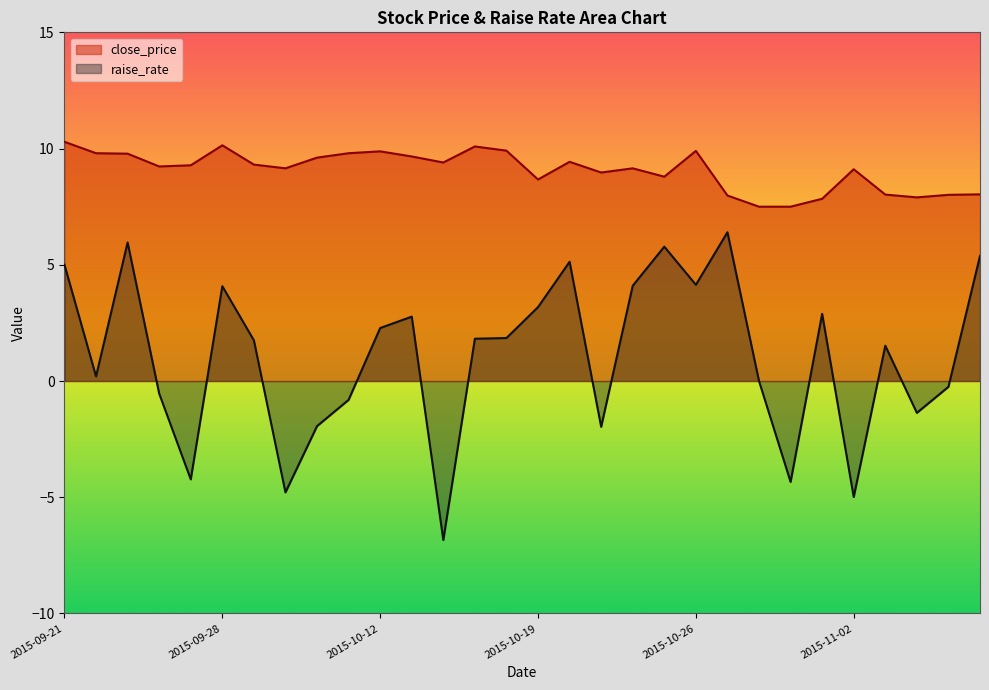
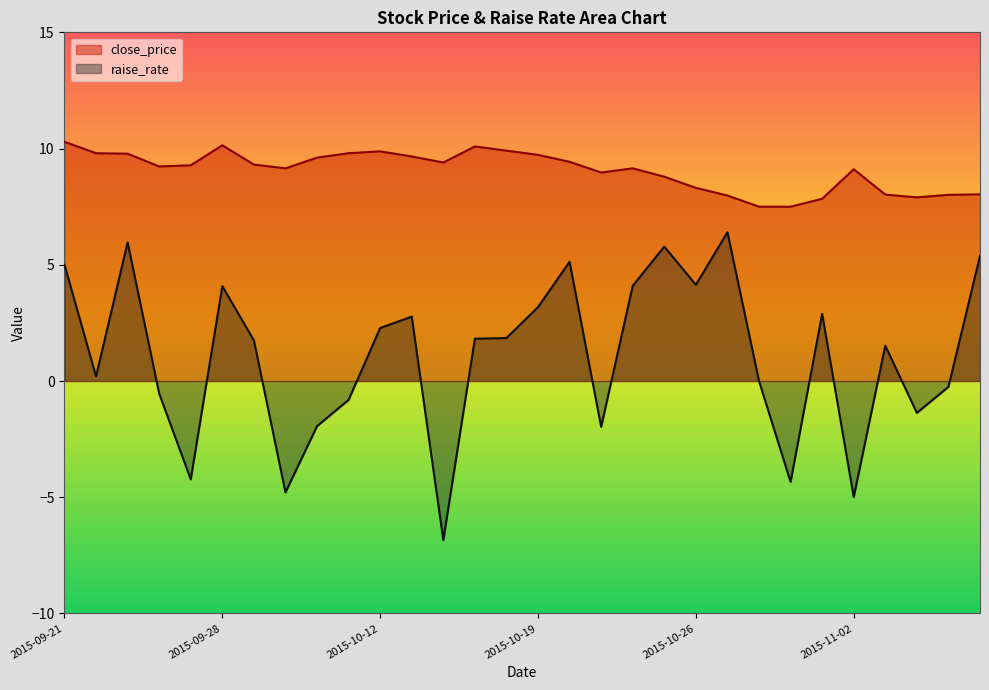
close_price, 2015-10-19: 8.7 -> 9.7
close_price, 2015-10-26: 9.9 -> 8.3
